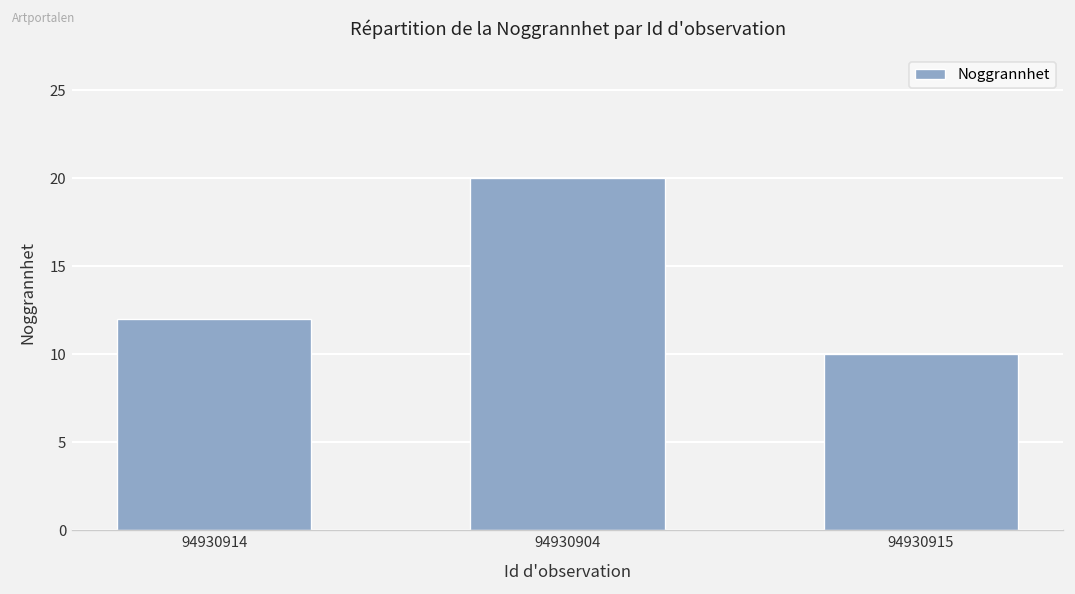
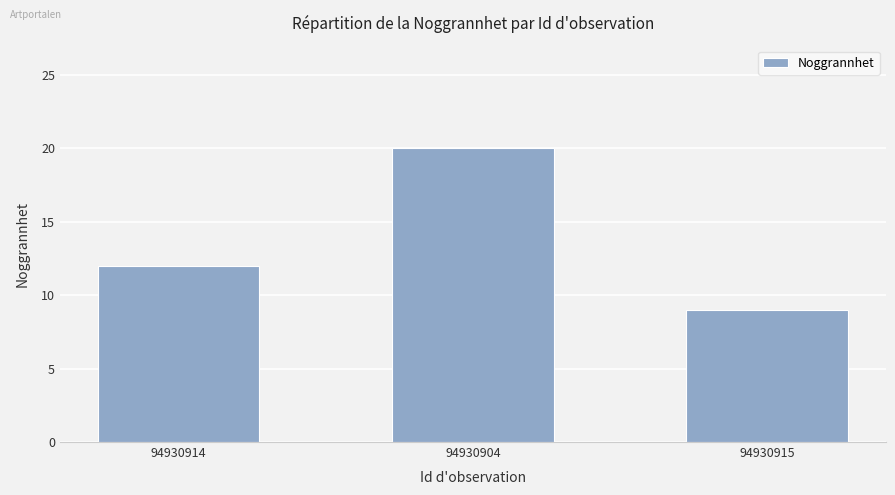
94930915: 10 -> 9
